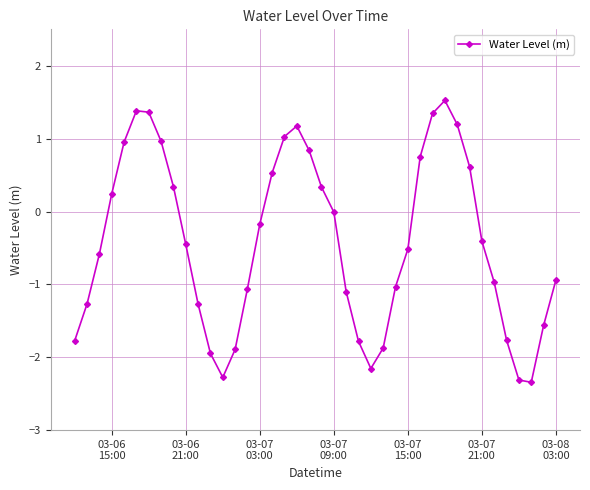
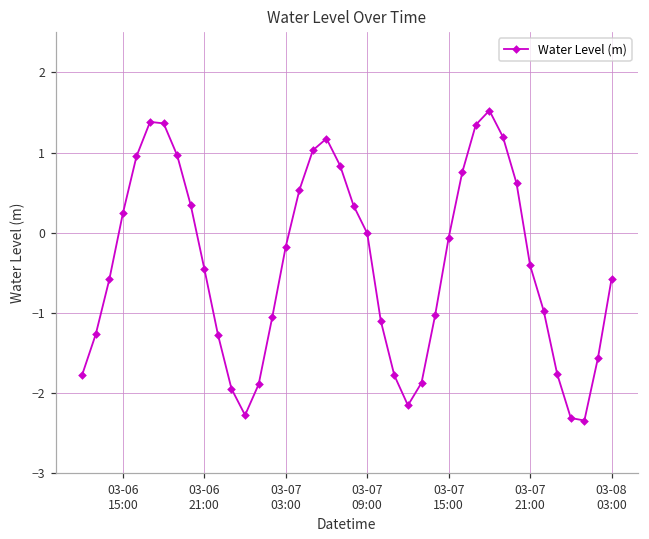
03-07 15:00: -0.5 -> -0.1
03-08 03:00: -0.9 -> -0.6
